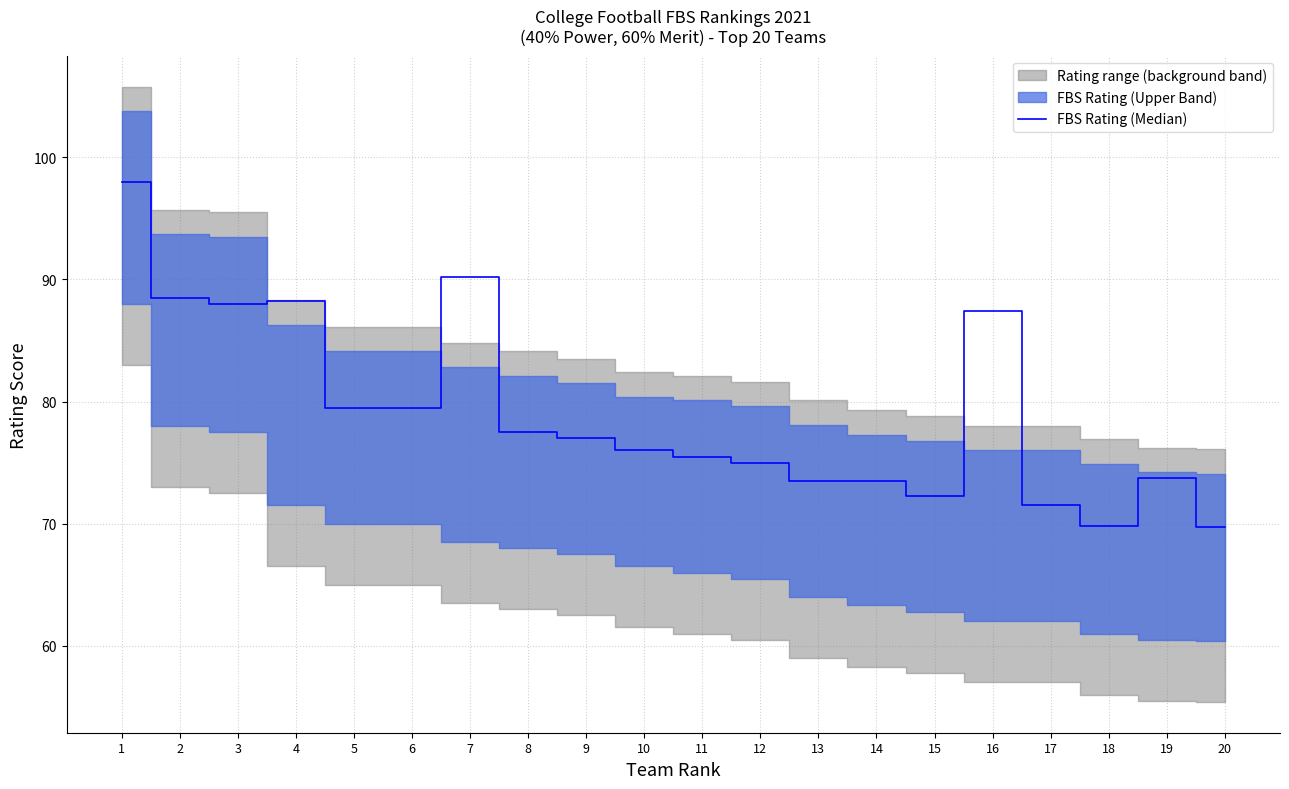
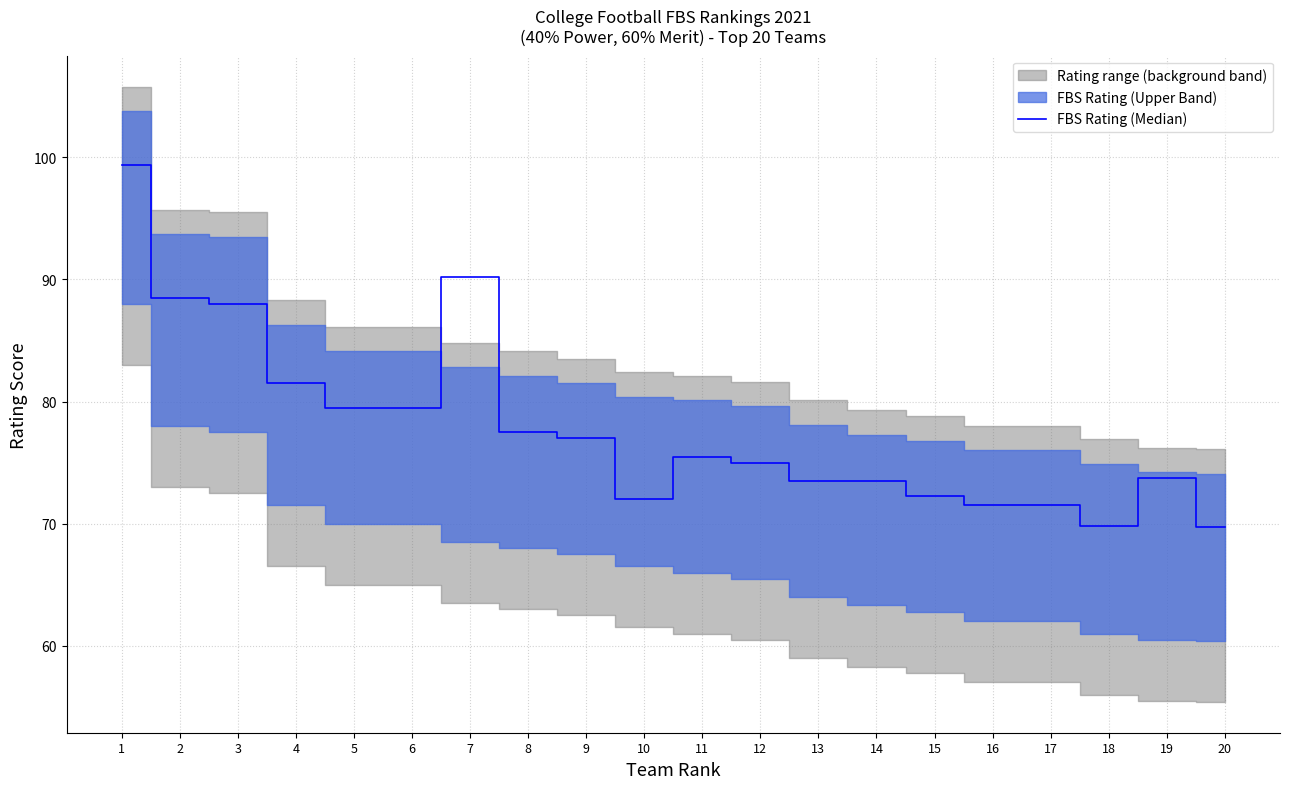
FBS Rating (Median), 1: 98.0 -> 99.4
FBS Rating (Median), 4: 88.2 -> 81.5
FBS Rating (Median), 10: 76 -> 72
FBS Rating (Median), 16: 87.4 -> 71.5
